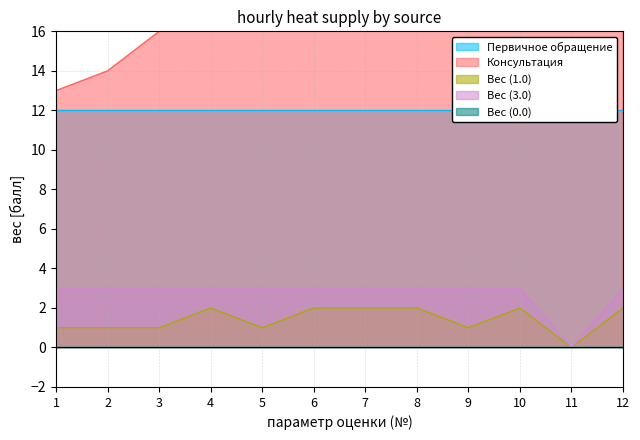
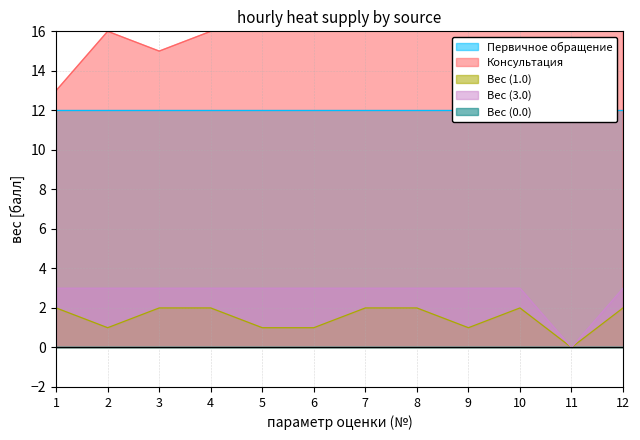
Вес (1.0), 1: 1 -> 2
Консультация, 2: 14 -> 16
Консультация, 3: 16 -> 15
Вес (1.0), 3: 1 -> 2
Вес (1.0), 6: 2 -> 1
